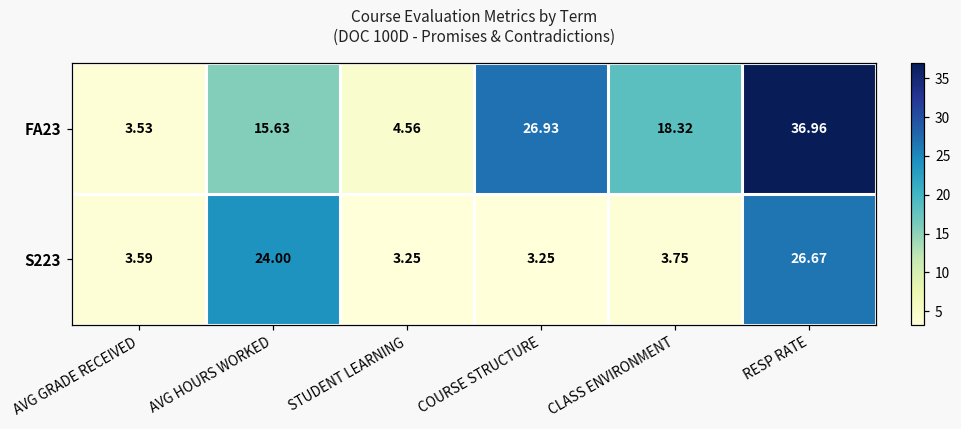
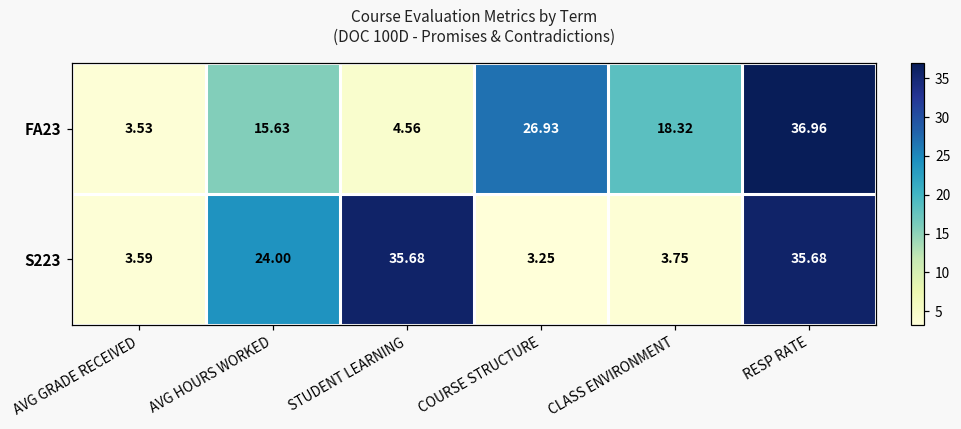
S223, STUDENT LEARNING: 3.25 -> 35.68
S223, RESP RATE: 26.67 -> 35.68
